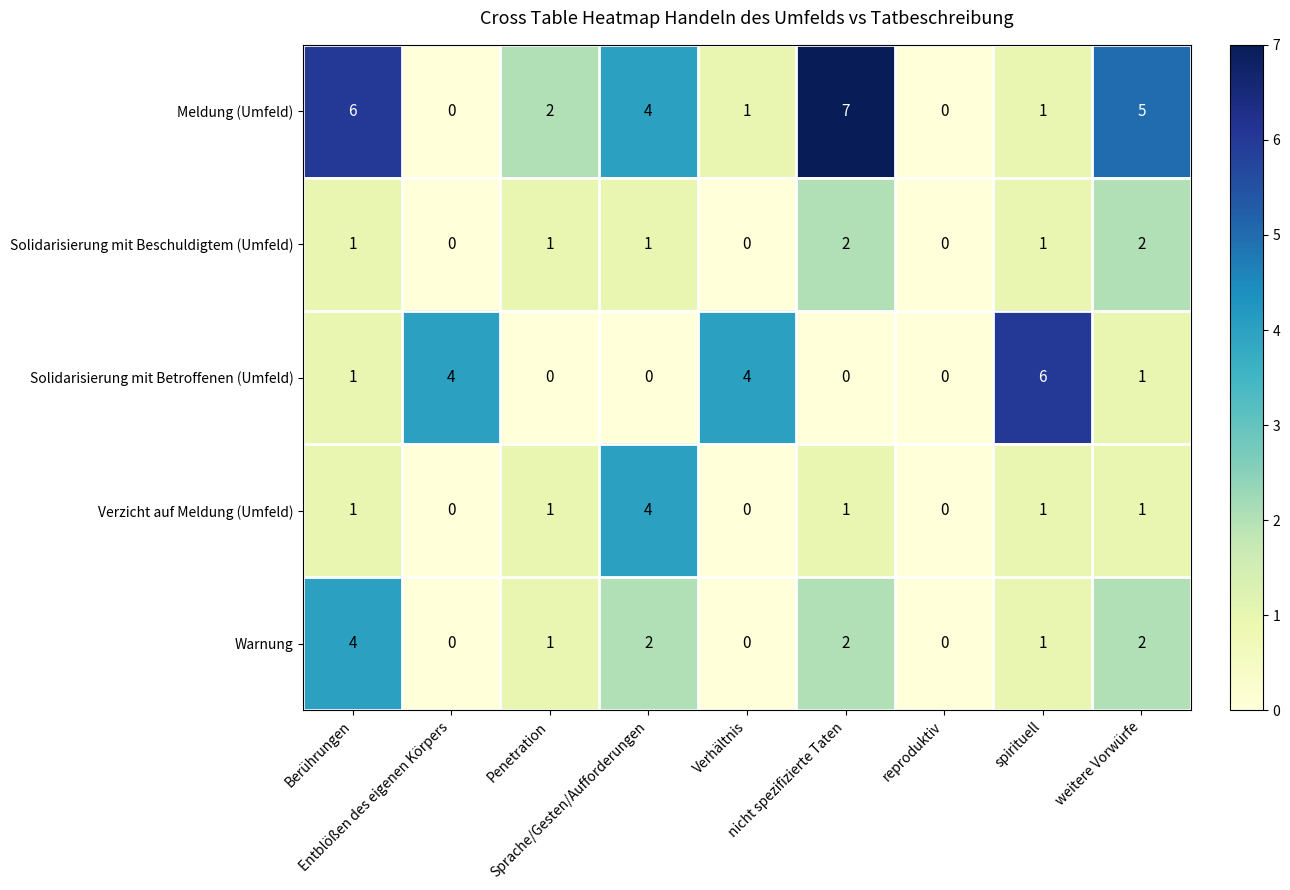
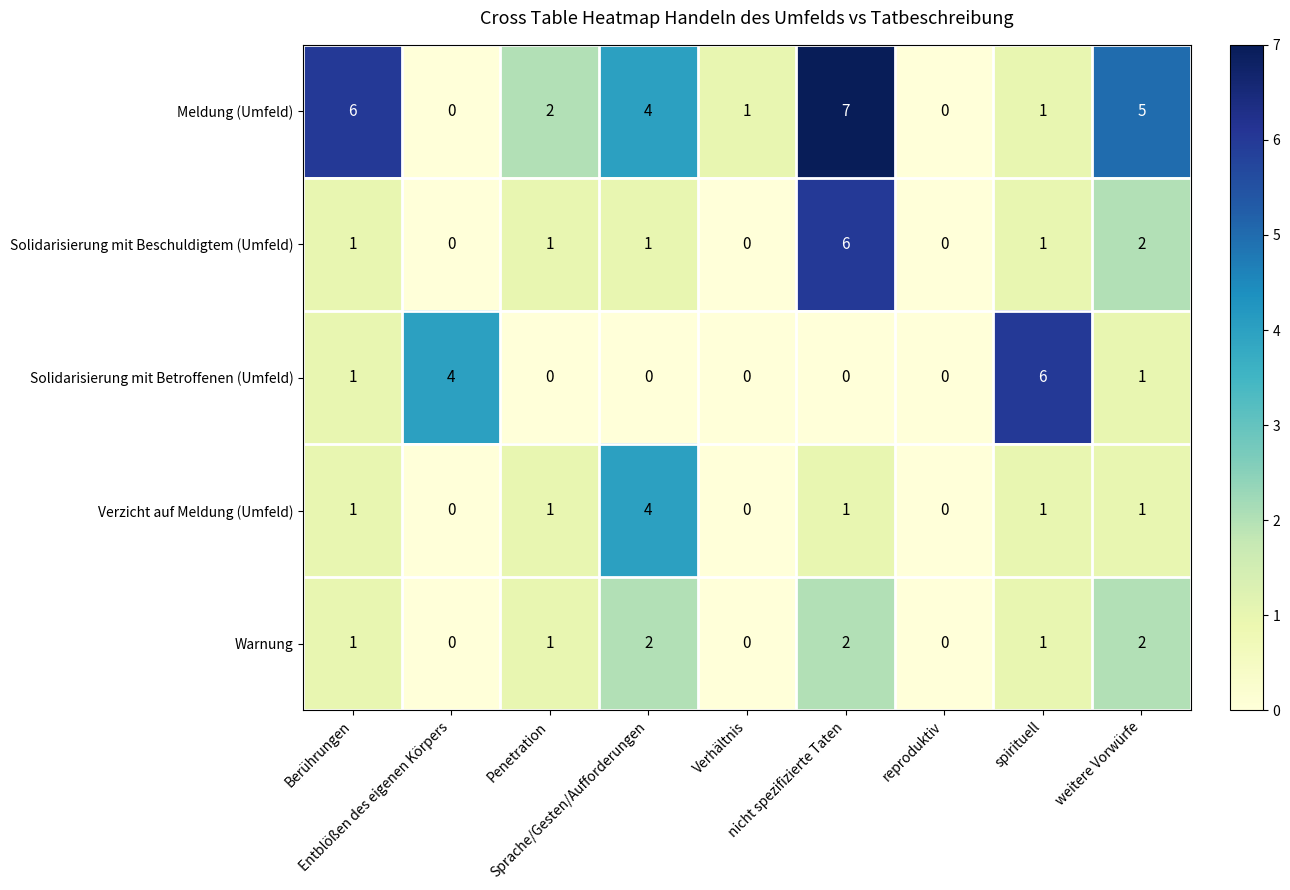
Solidarisierung mit Beschuldigtem (Umfeld), nicht spezifizierte Taten: 2 -> 6
Solidarisierung mit Betroffenen (Umfeld), Verhältnis: 4 -> 0
Warnung, Berührungen: 4 -> 1
